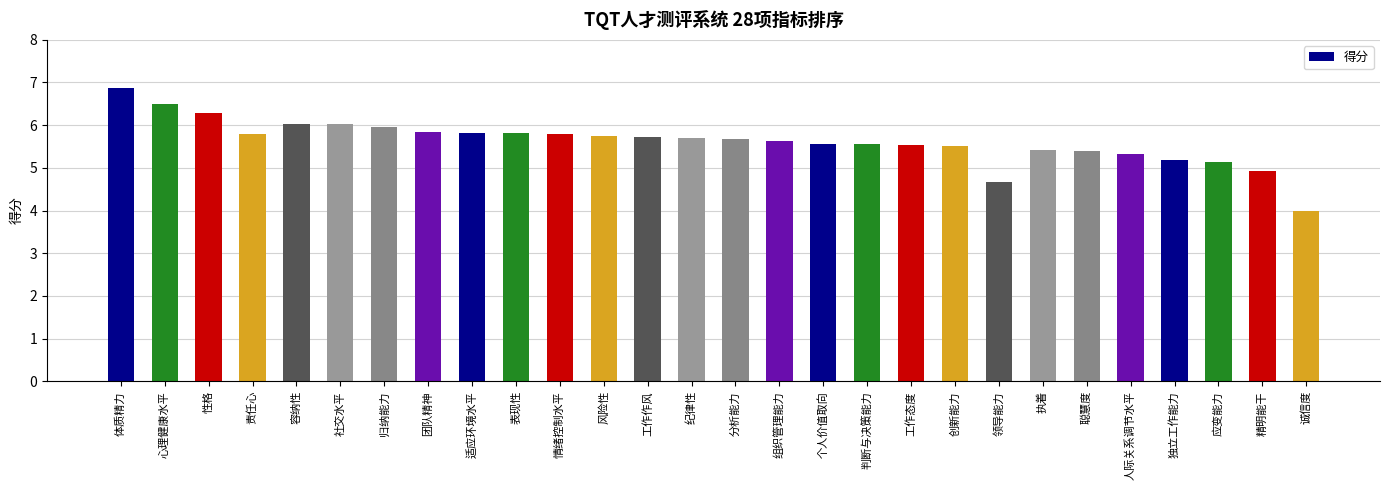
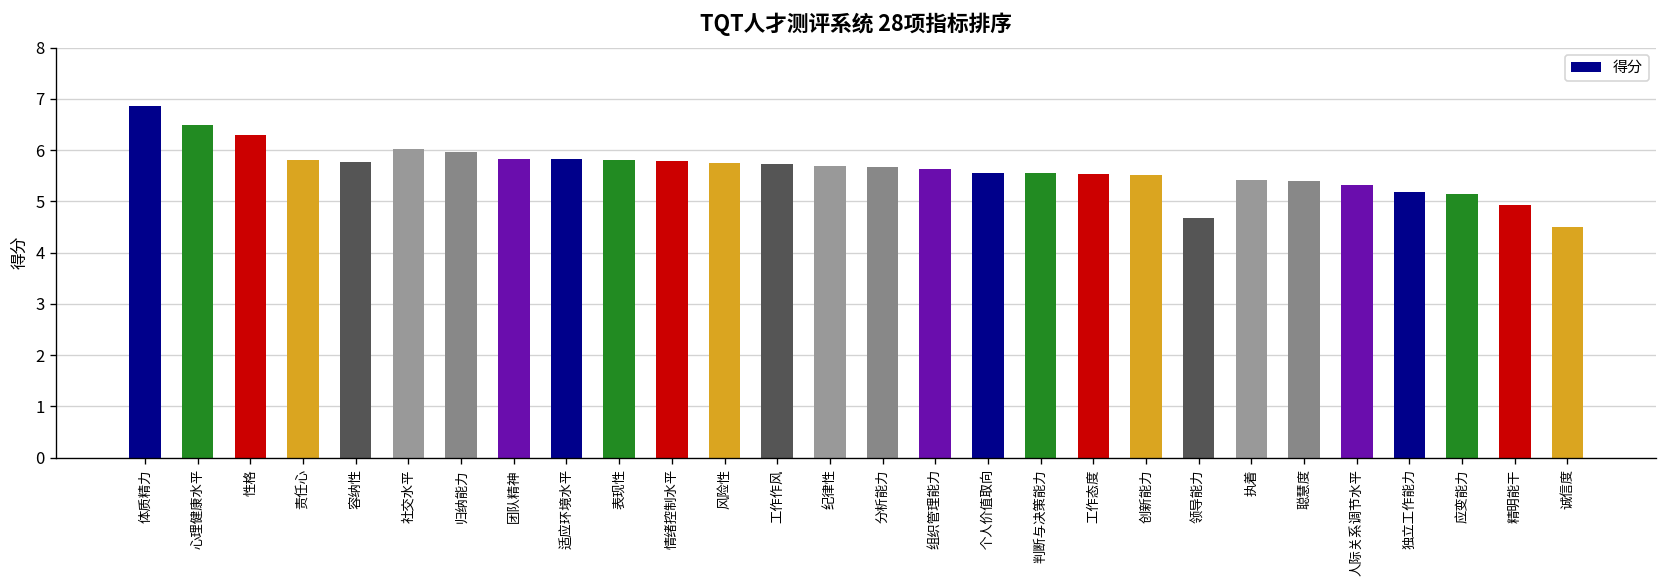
容纳性: 6.0 -> 5.8
诚信度: 4.0 -> 4.5
